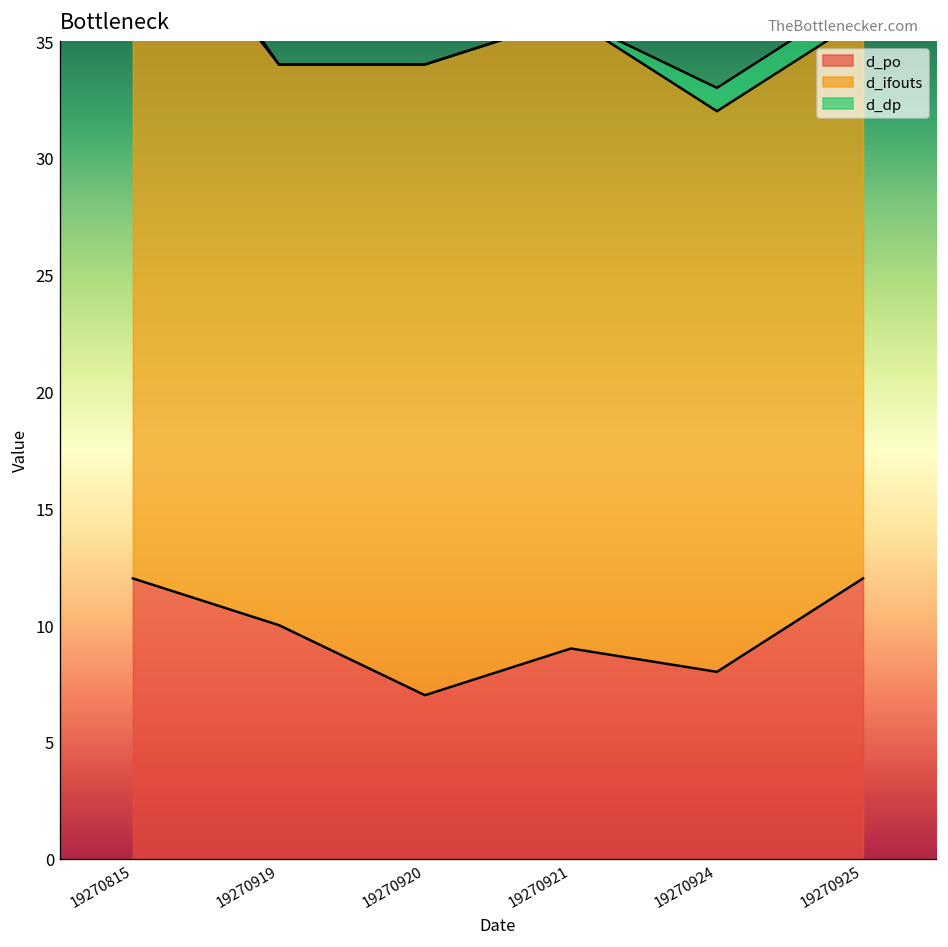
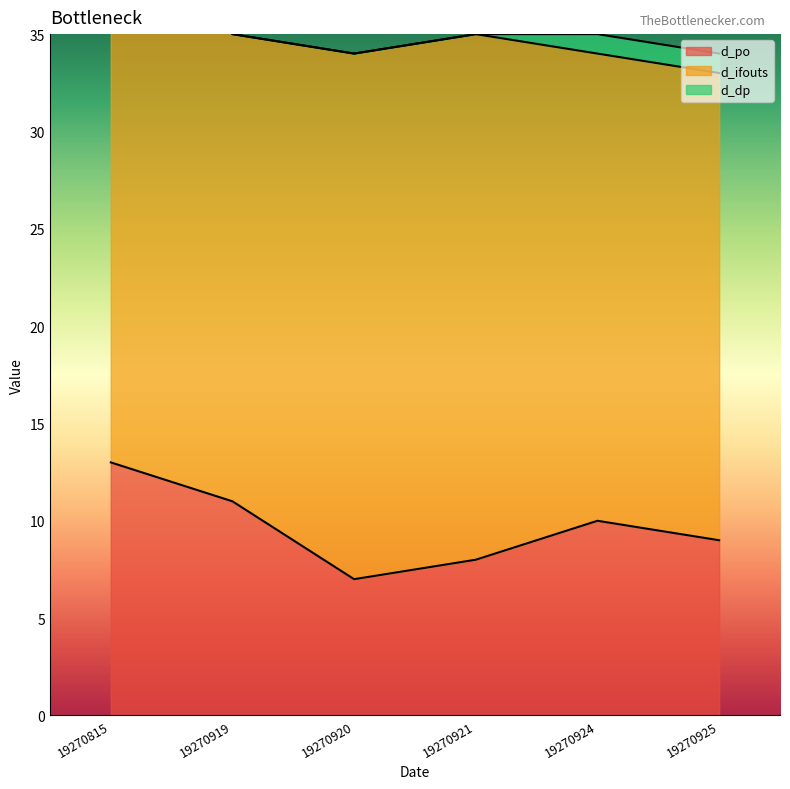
d_po, 19270815: 12 -> 13
d_po, 19270919: 10 -> 11
d_po, 19270921: 9 -> 8
d_po, 19270924: 8 -> 10
d_po, 19270925: 12 -> 9
